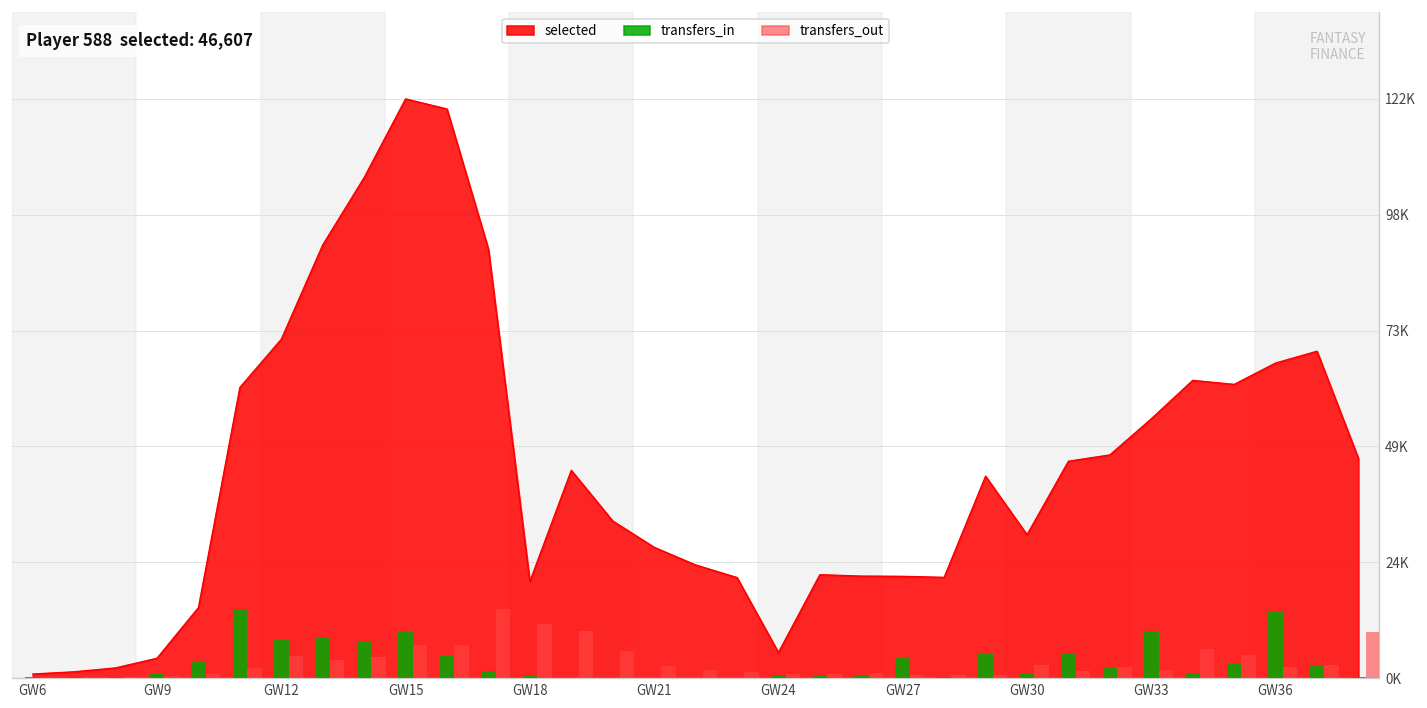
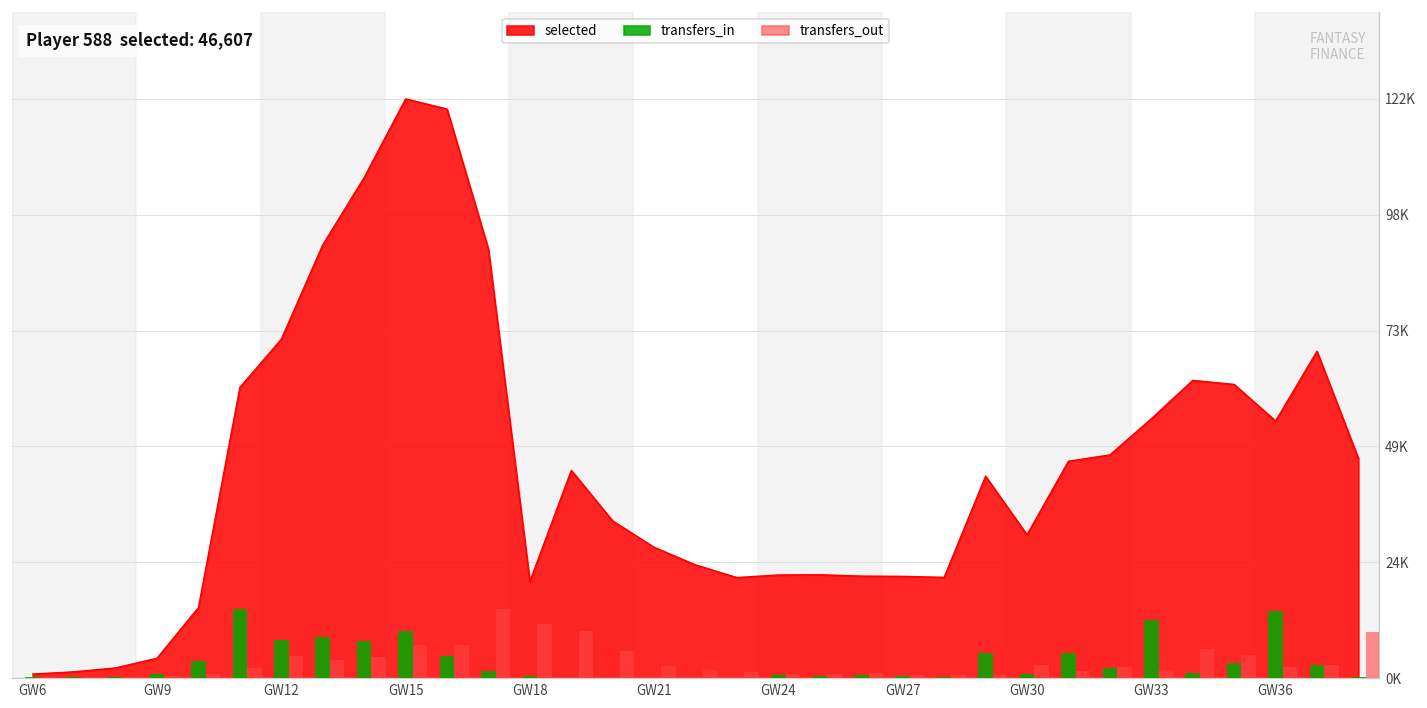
selected, GW24: 5000 -> 22000
transfers_in, GW27: 4000 -> 0
transfers_in, GW33: 10000 -> 12000
selected, GW36: 67000 -> 55000
